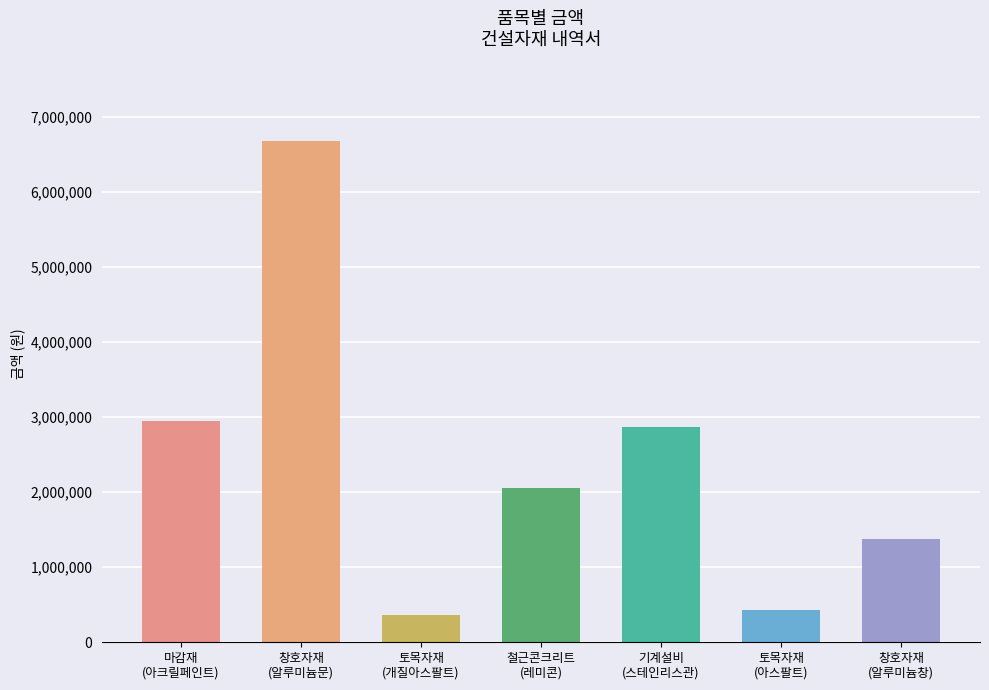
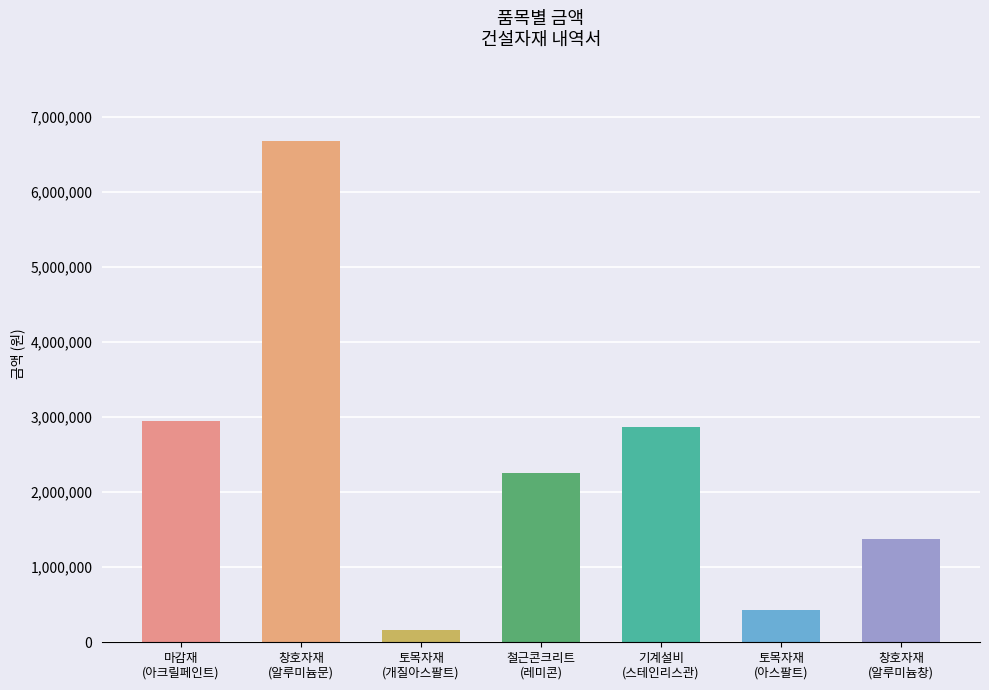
토목자재 (개질아스팔트): 400,000 -> 200,000
철근콘크리트 (레미콘): 2,100,000 -> 2,300,000
